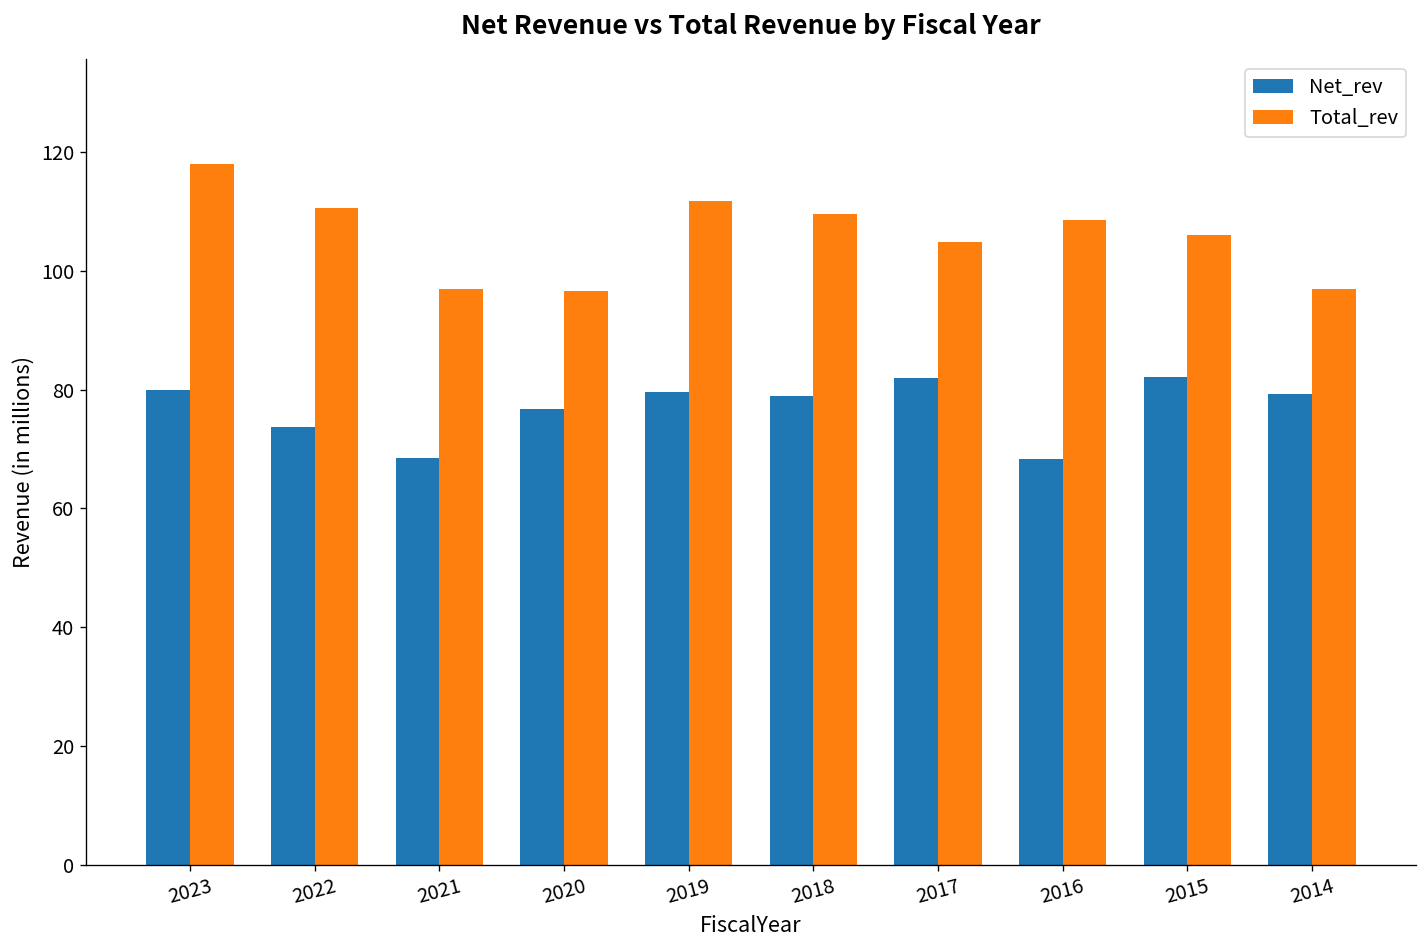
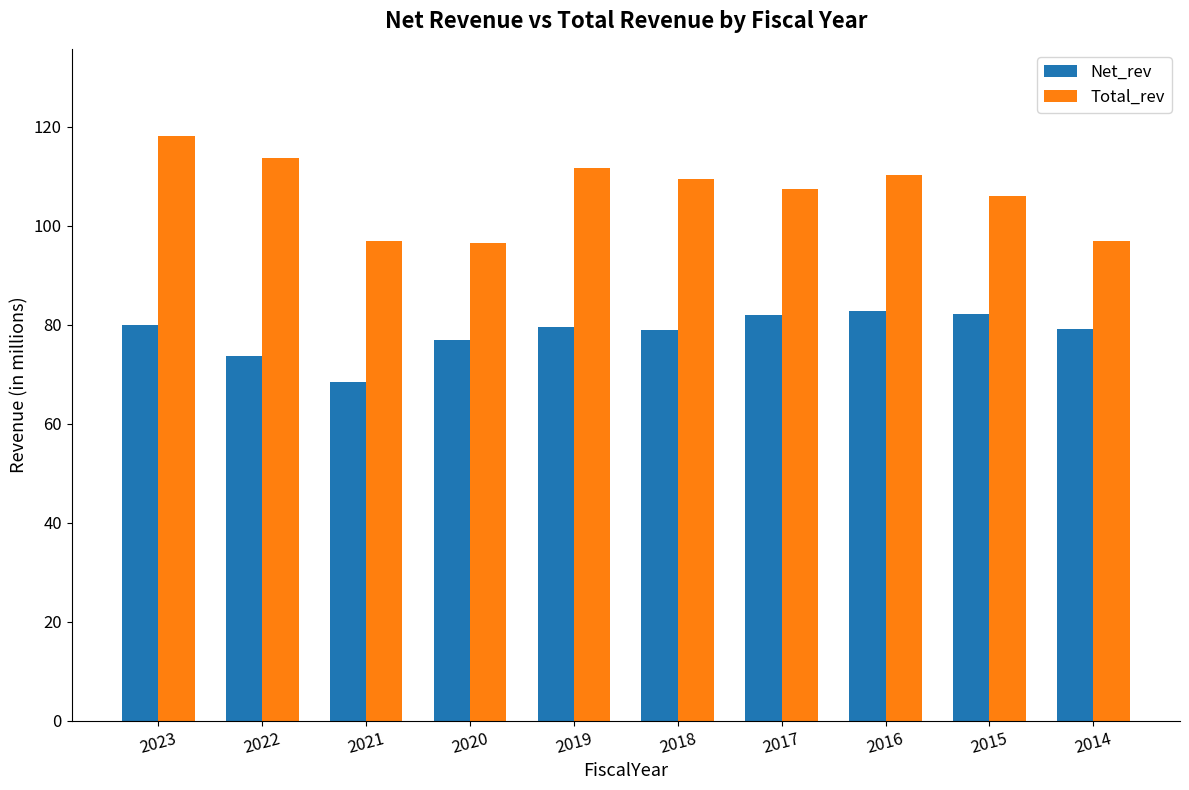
Total_rev, 2022: 111 -> 114
Total_rev, 2017: 105 -> 107
Net_rev, 2016: 68 -> 83
Total_rev, 2016: 109 -> 110
